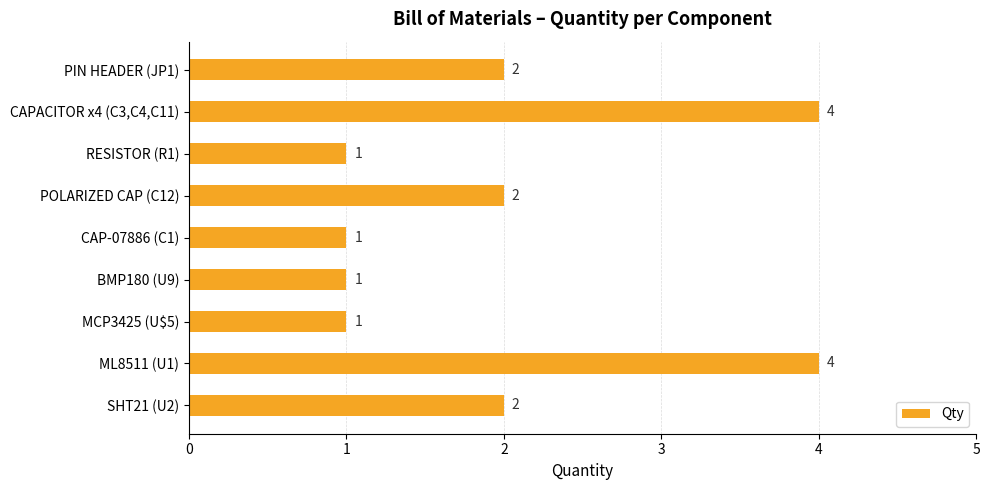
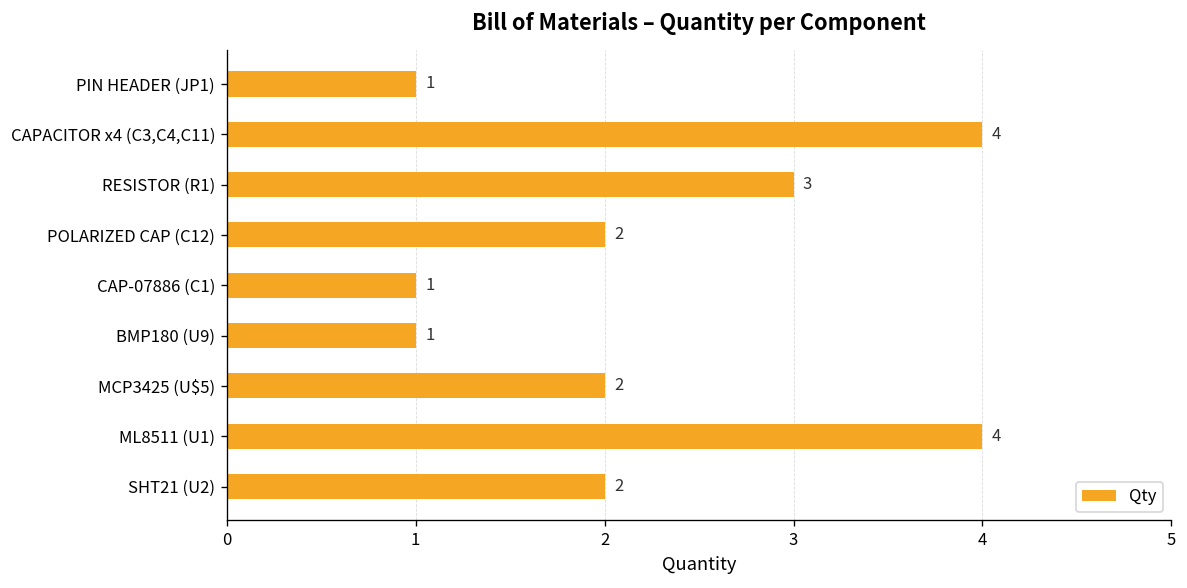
PIN HEADER (JP1): 2 -> 1
RESISTOR (R1): 1 -> 3
MCP3425 (U$5): 1 -> 2
